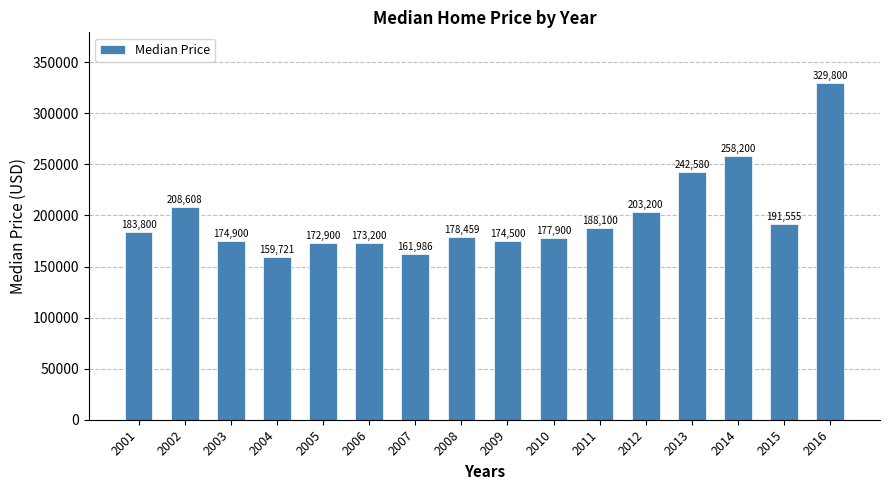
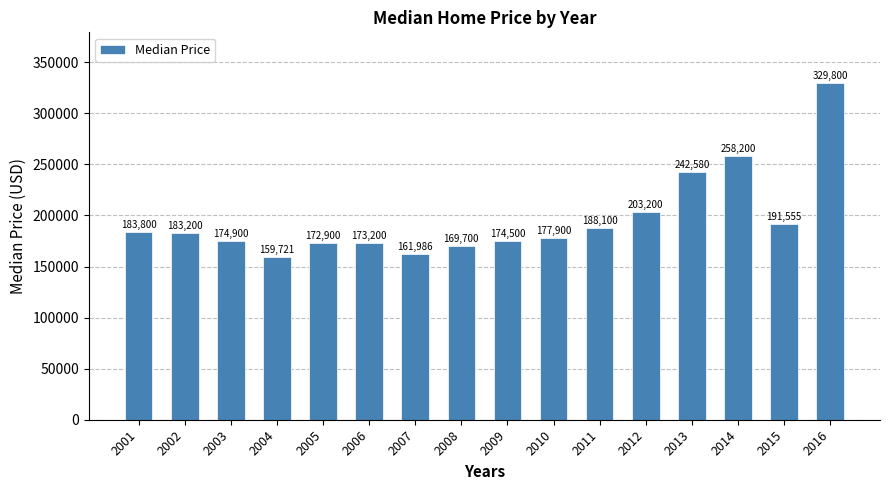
2002: 208,608 -> 183,200
2008: 178,459 -> 169,700
